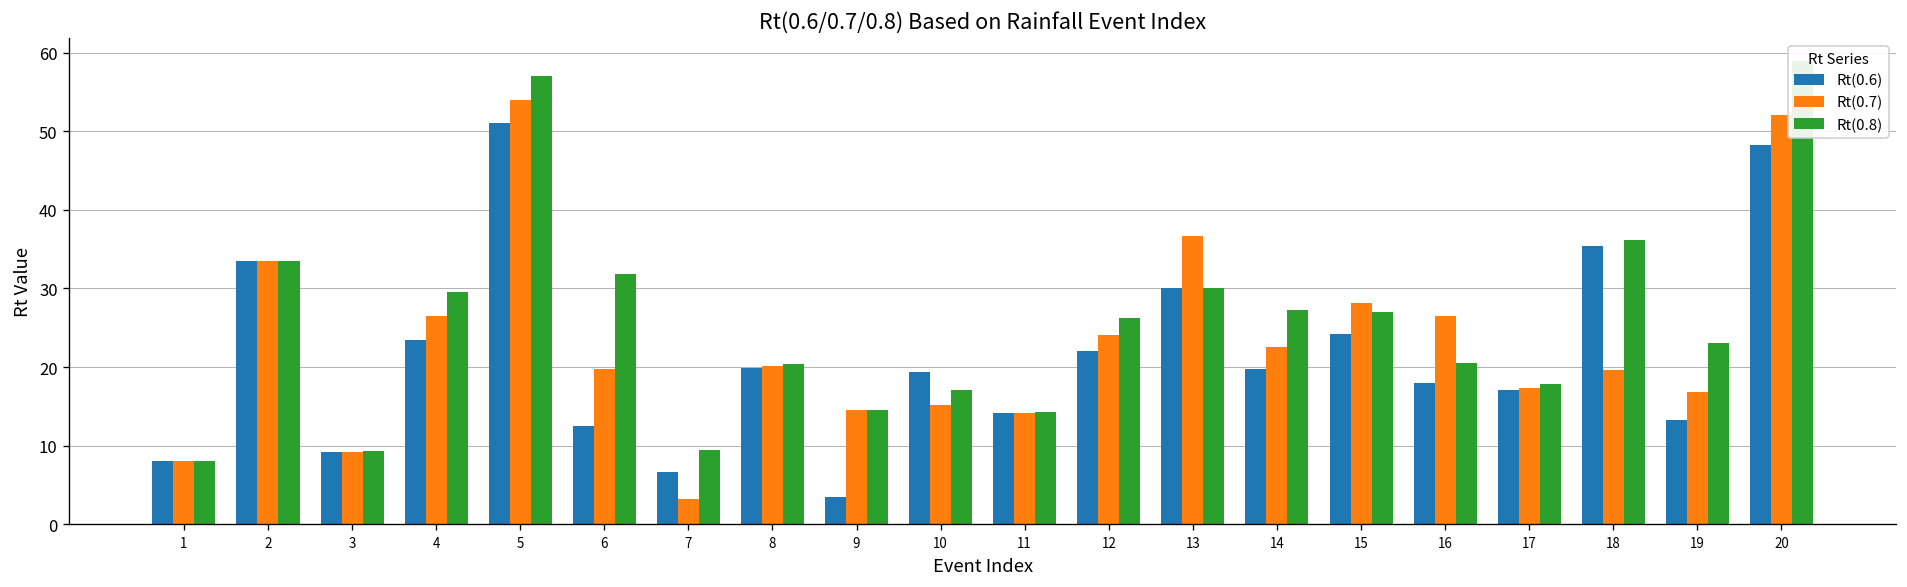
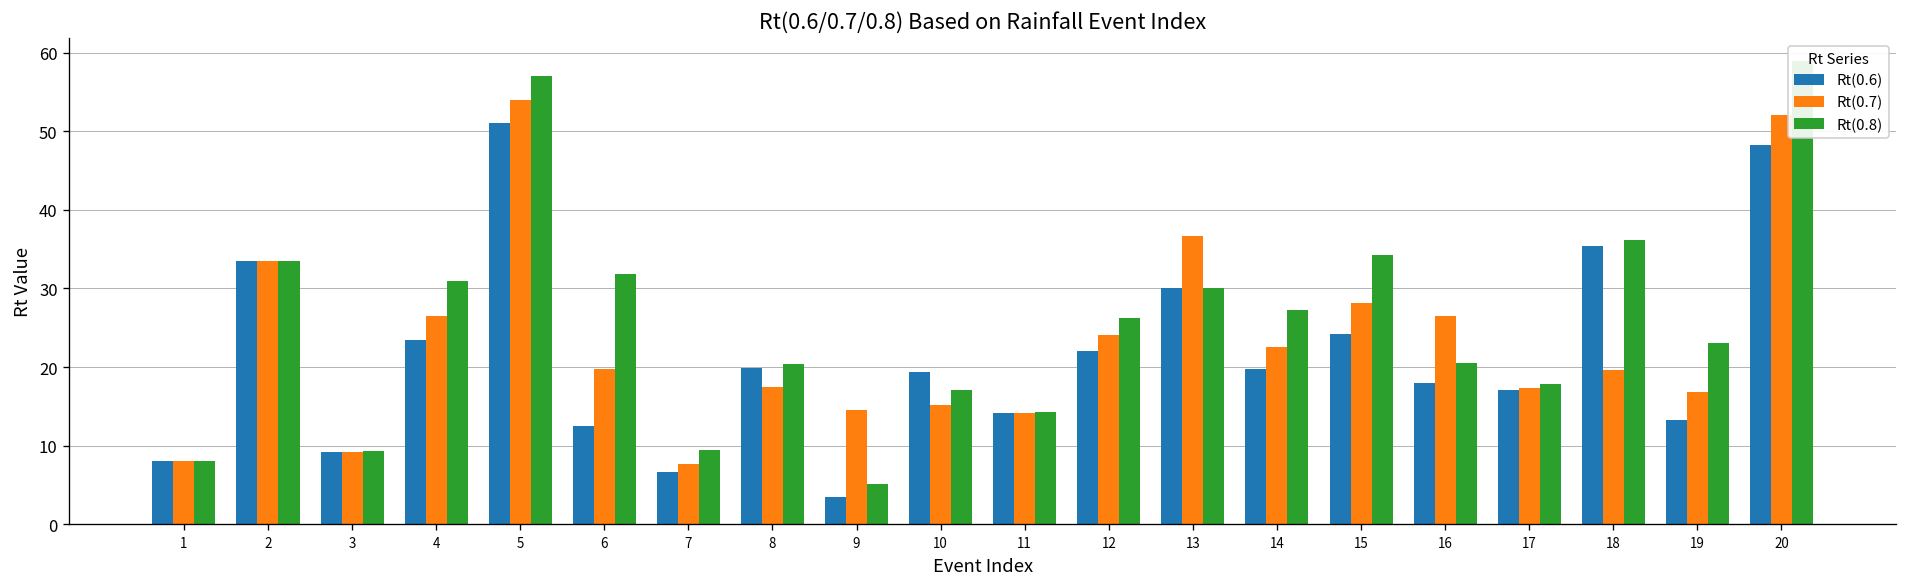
Rt(0.8), 4: 30 -> 31
Rt(0.7), 7: 3 -> 8
Rt(0.7), 8: 20 -> 17
Rt(0.8), 9: 15 -> 5
Rt(0.8), 15: 27 -> 34
